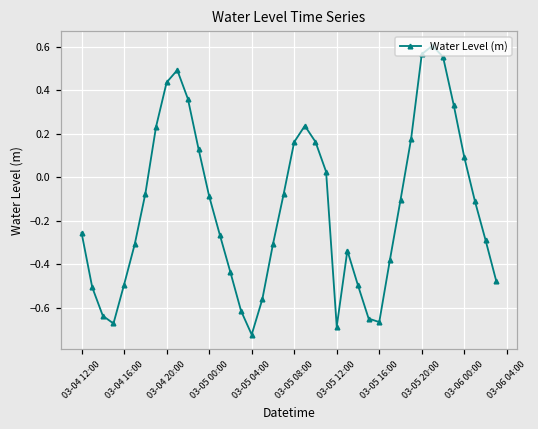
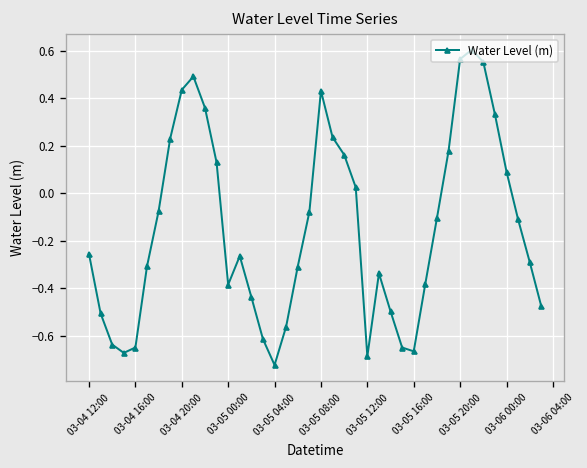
03-04 16:00: -0.49 -> -0.65
03-05 00:00: -0.09 -> -0.38
03-05 08:00: 0.16 -> 0.43
